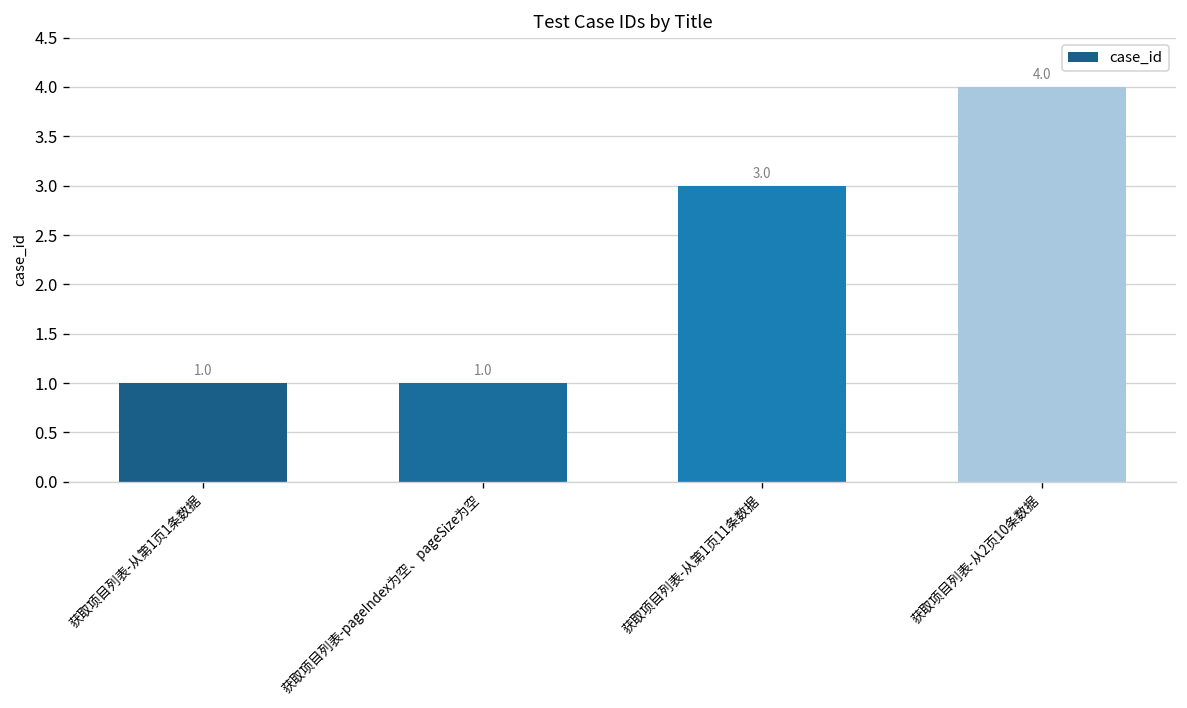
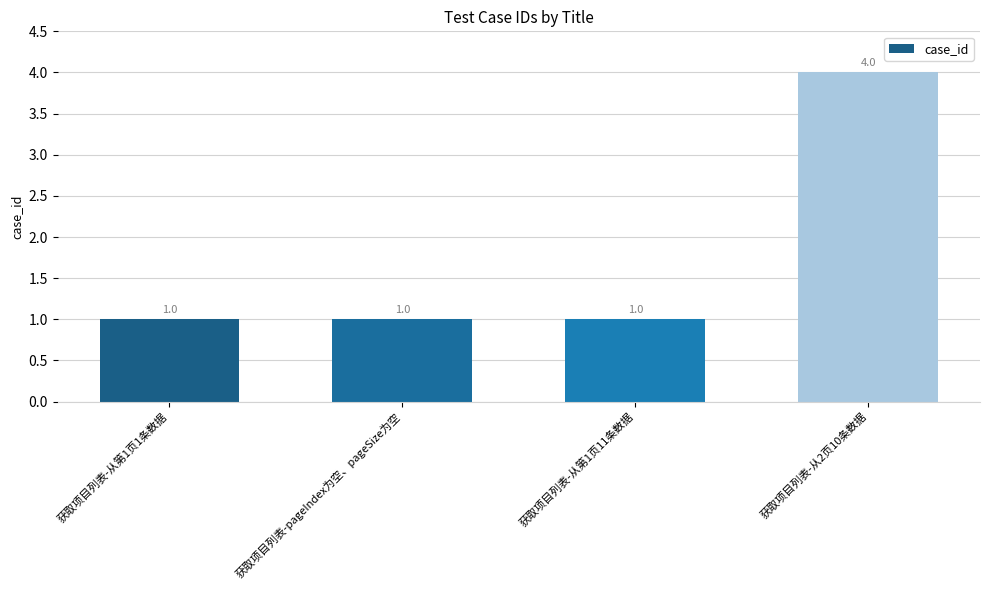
获取项目列表-从第1页11条数据: 3.0 -> 1.0
